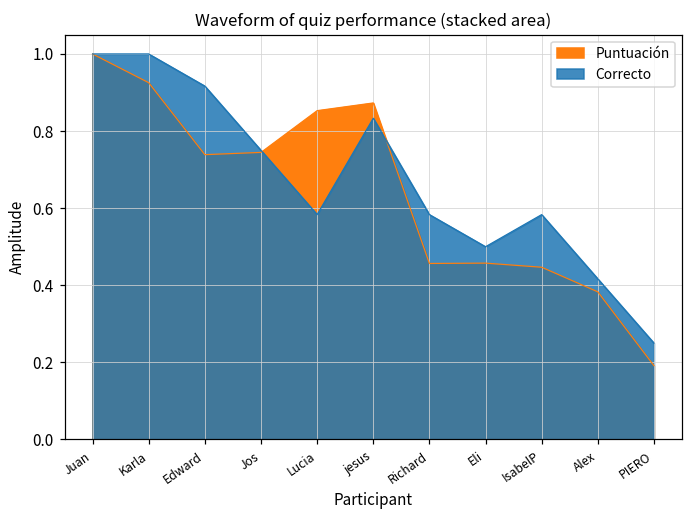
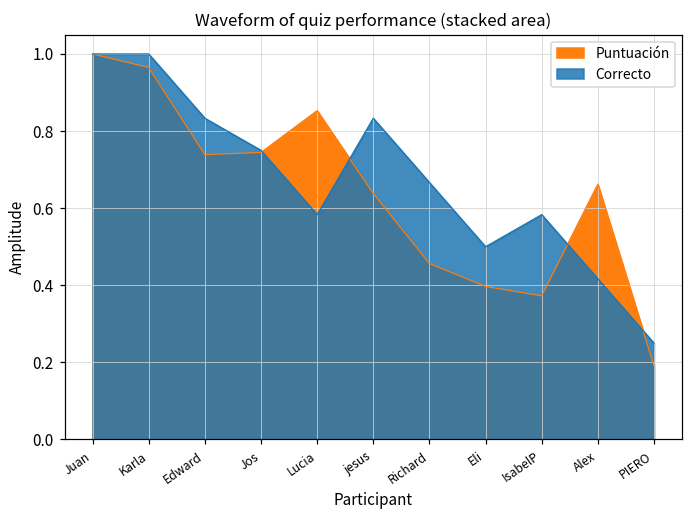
Puntuación, Karla: 0.93 -> 0.97
Correcto, Edward: 0.92 -> 0.83
Puntuación, jesus: 0.87 -> 0.64
Correcto, Richard: 0.58 -> 0.67
Puntuación, Eli: 0.46 -> 0.40
Puntuación, IsabelP: 0.45 -> 0.37
Puntuación, Alex: 0.38 -> 0.66
